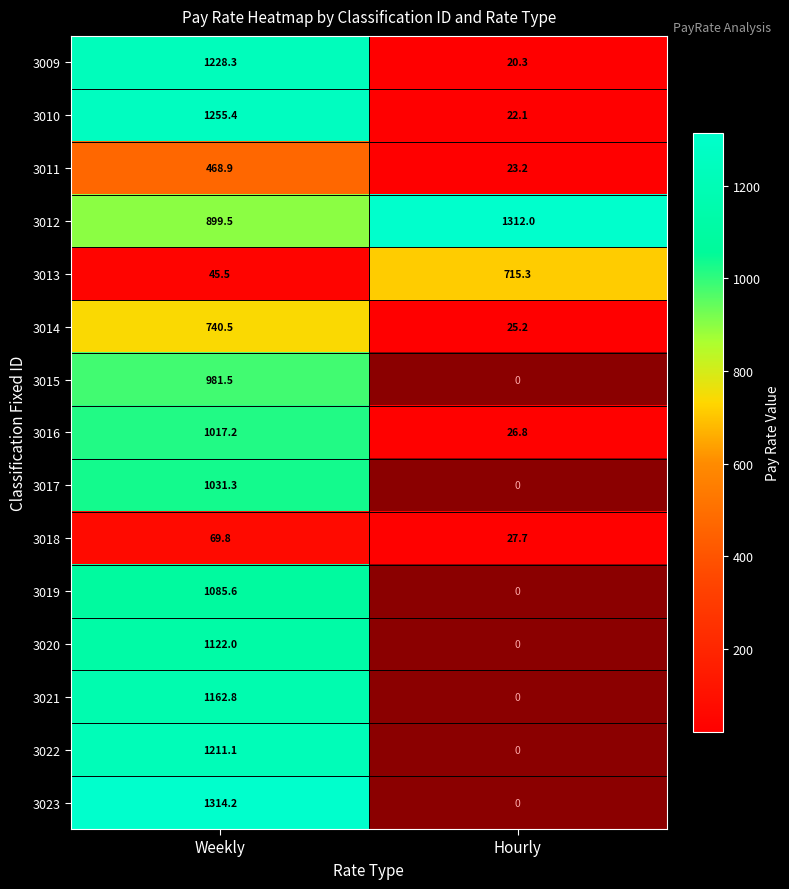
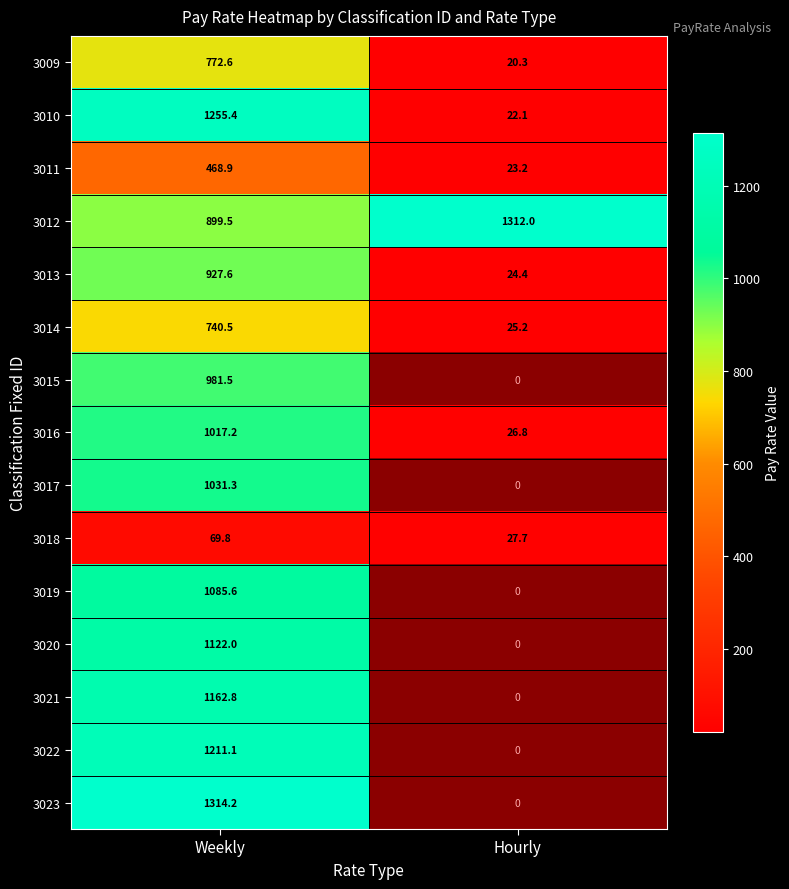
3009, Weekly: 1228.3 -> 772.6
3013, Weekly: 45.5 -> 927.6
3013, Hourly: 715.3 -> 24.4
